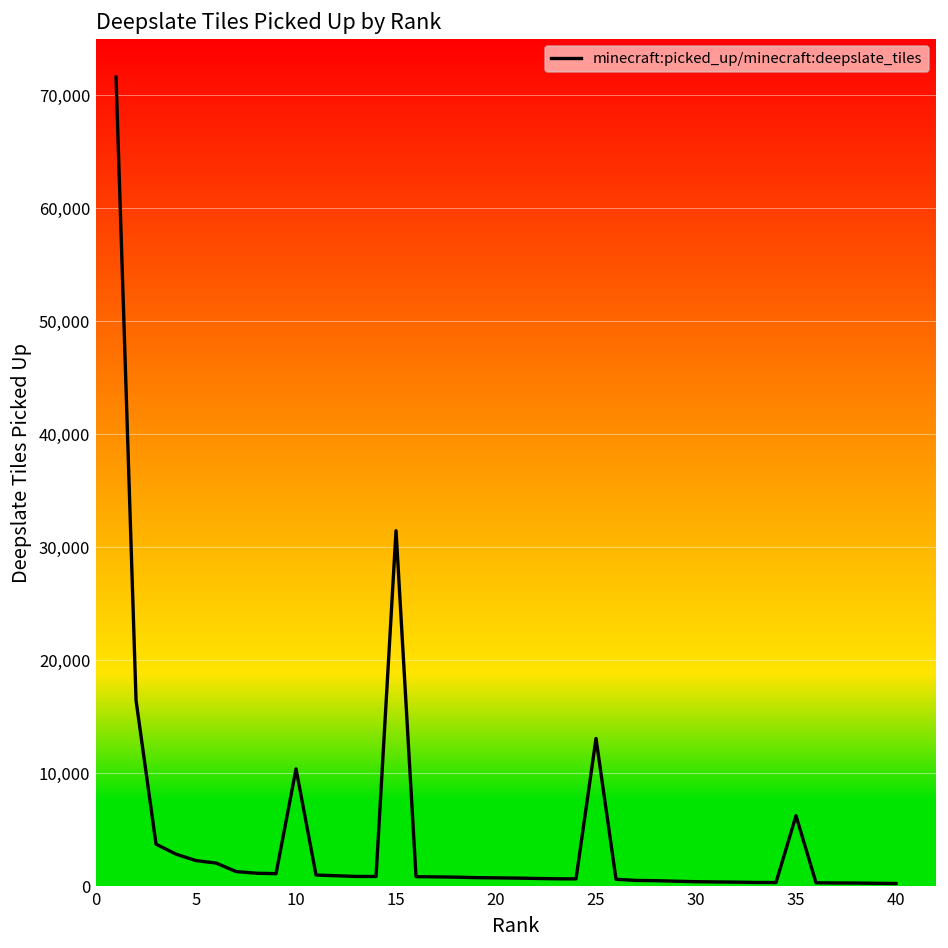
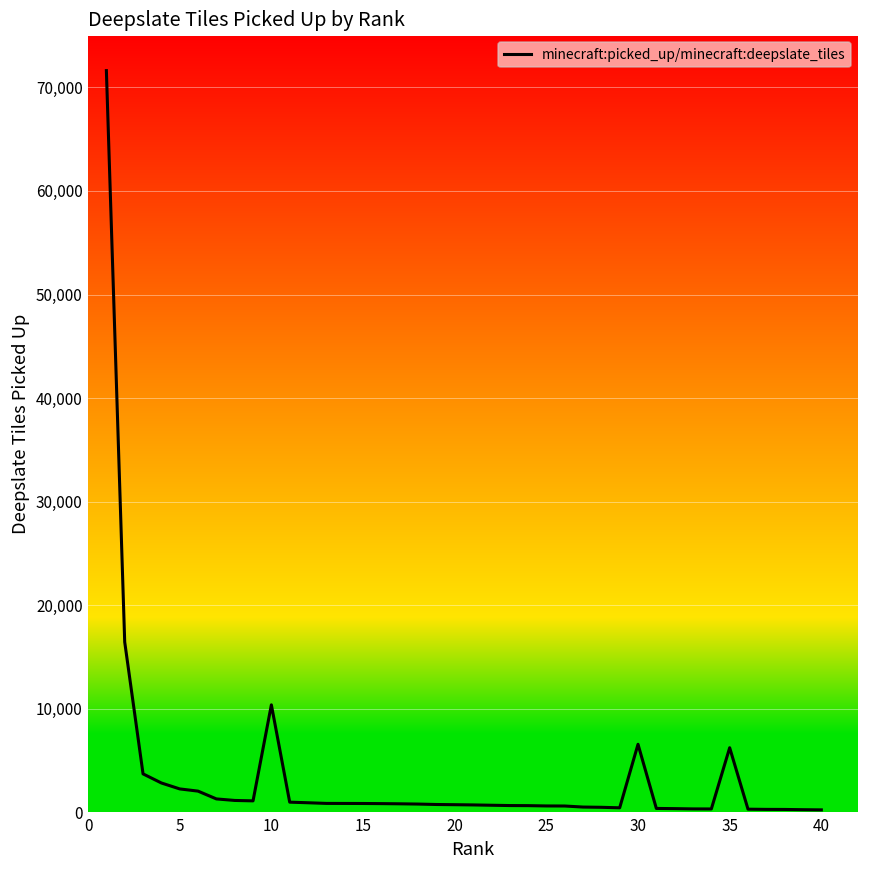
15: 31,000 -> 1,000
25: 13,000 -> 1,000
30: 0 -> 7,000
